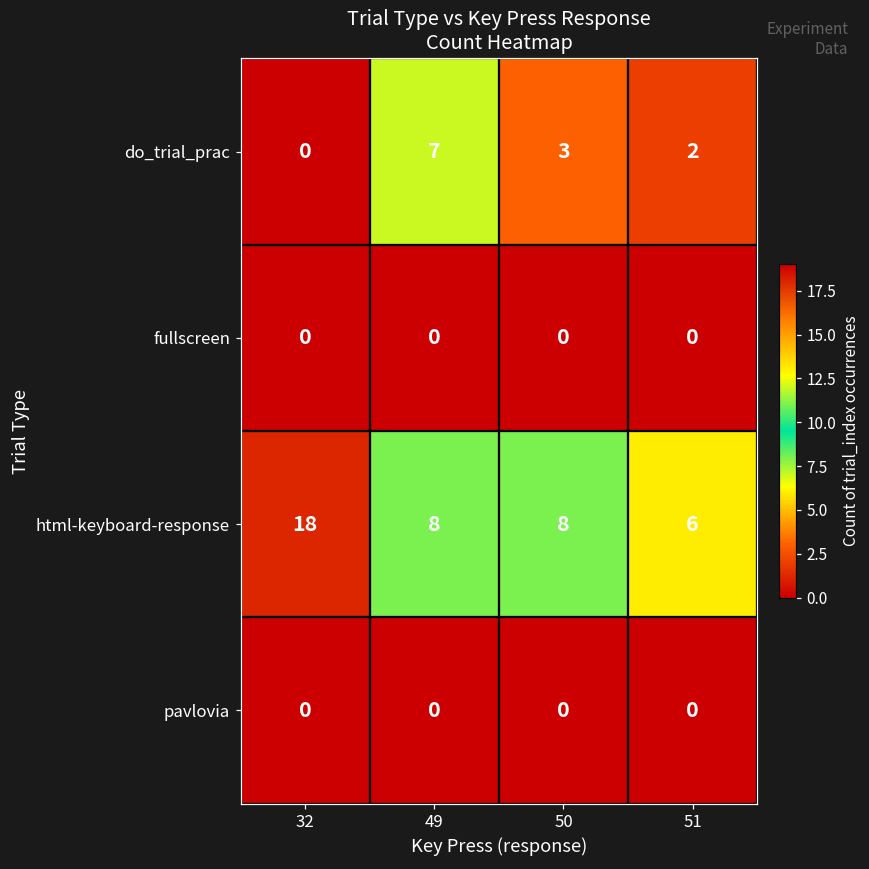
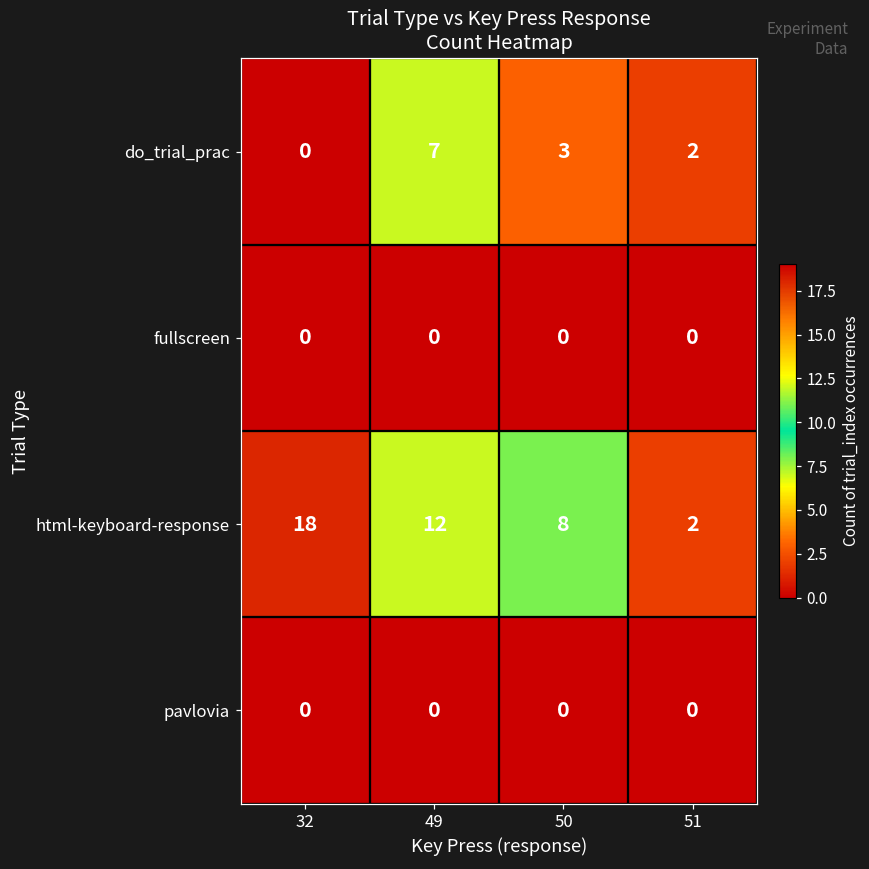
html-keyboard-response, 49: 8 -> 12
html-keyboard-response, 51: 6 -> 2
